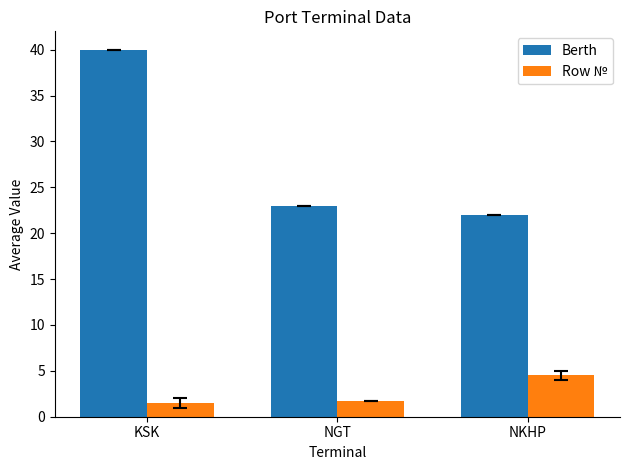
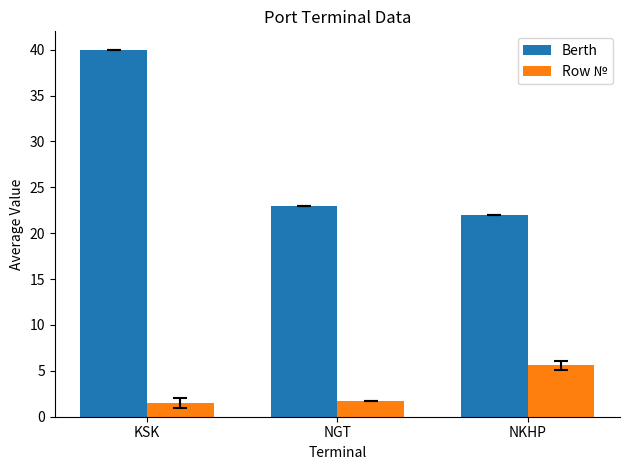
Row №, NKHP: 5 -> 6
